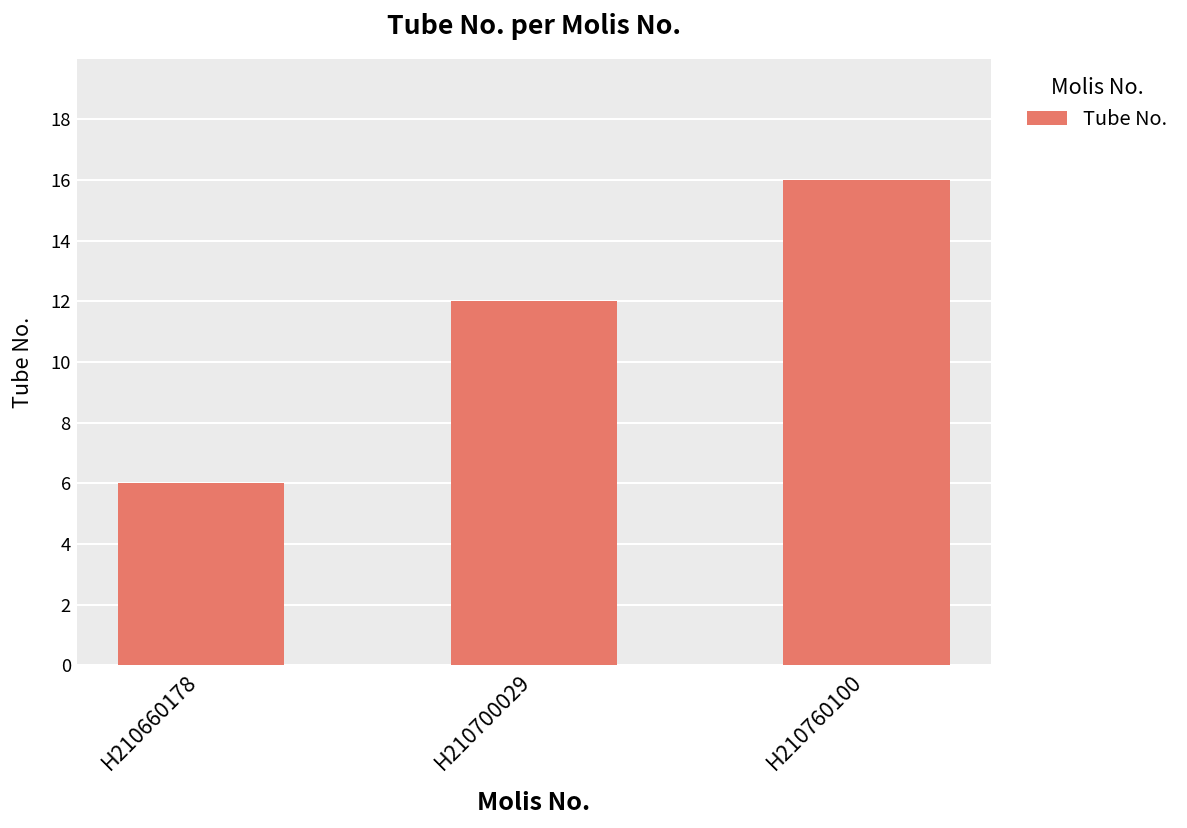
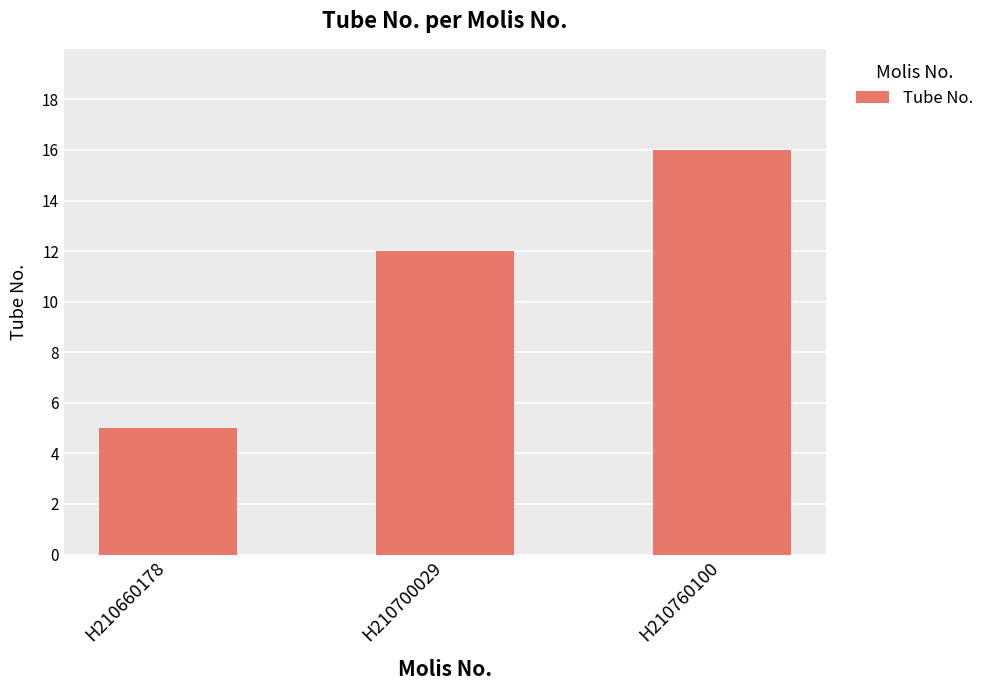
H210660178: 6 -> 5
